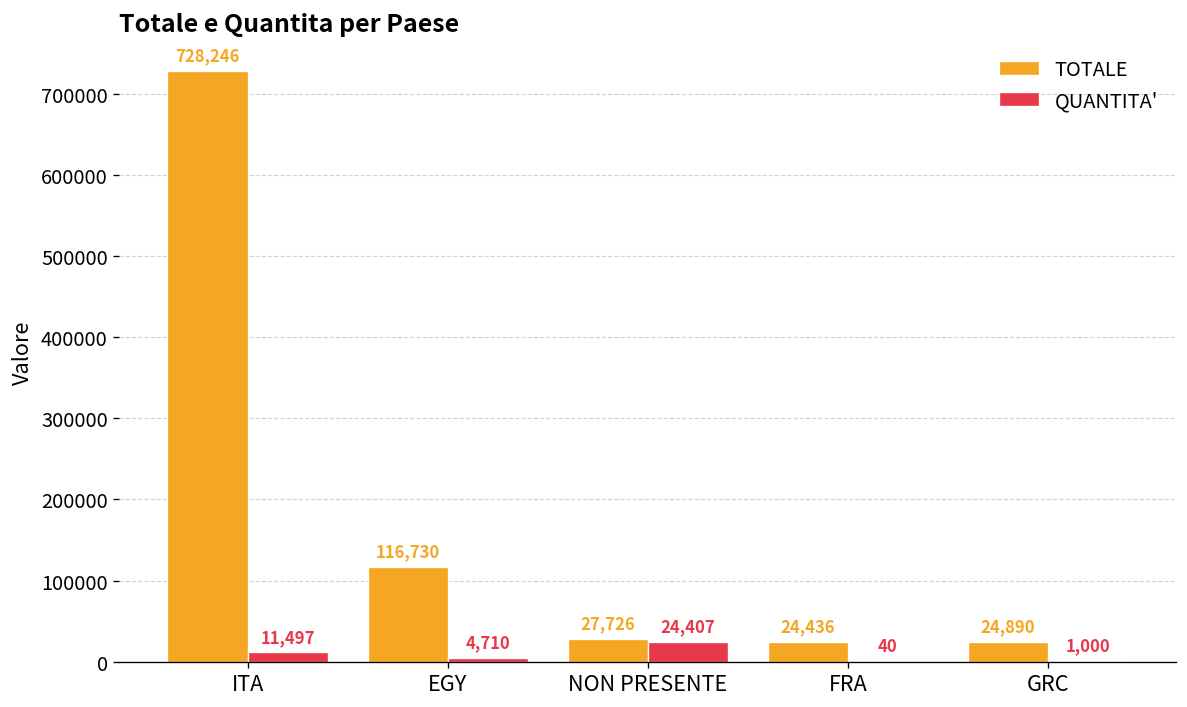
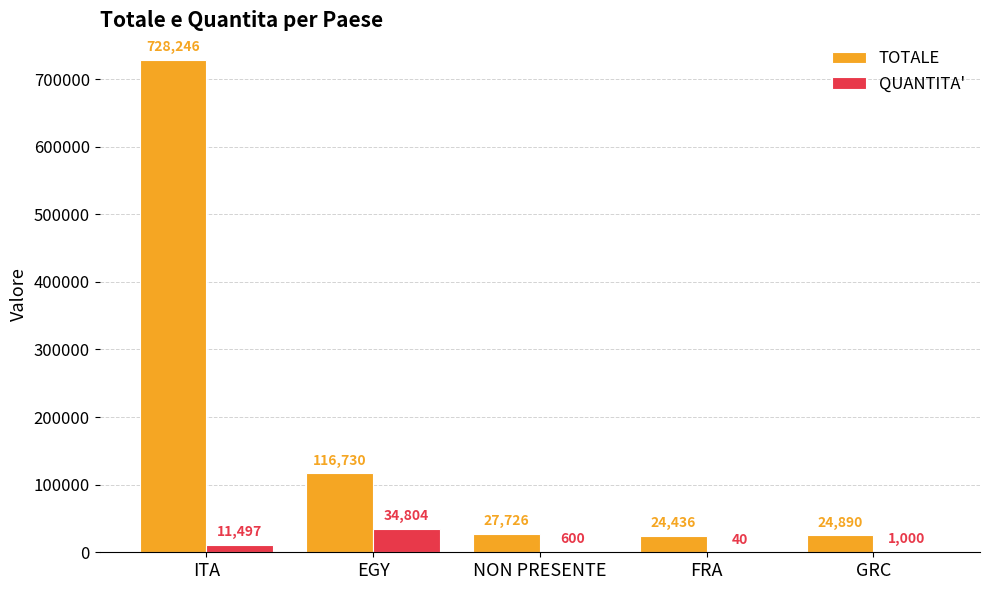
QUANTITA', EGY: 4,710 -> 34,804
QUANTITA', NON PRESENTE: 24,407 -> 600
